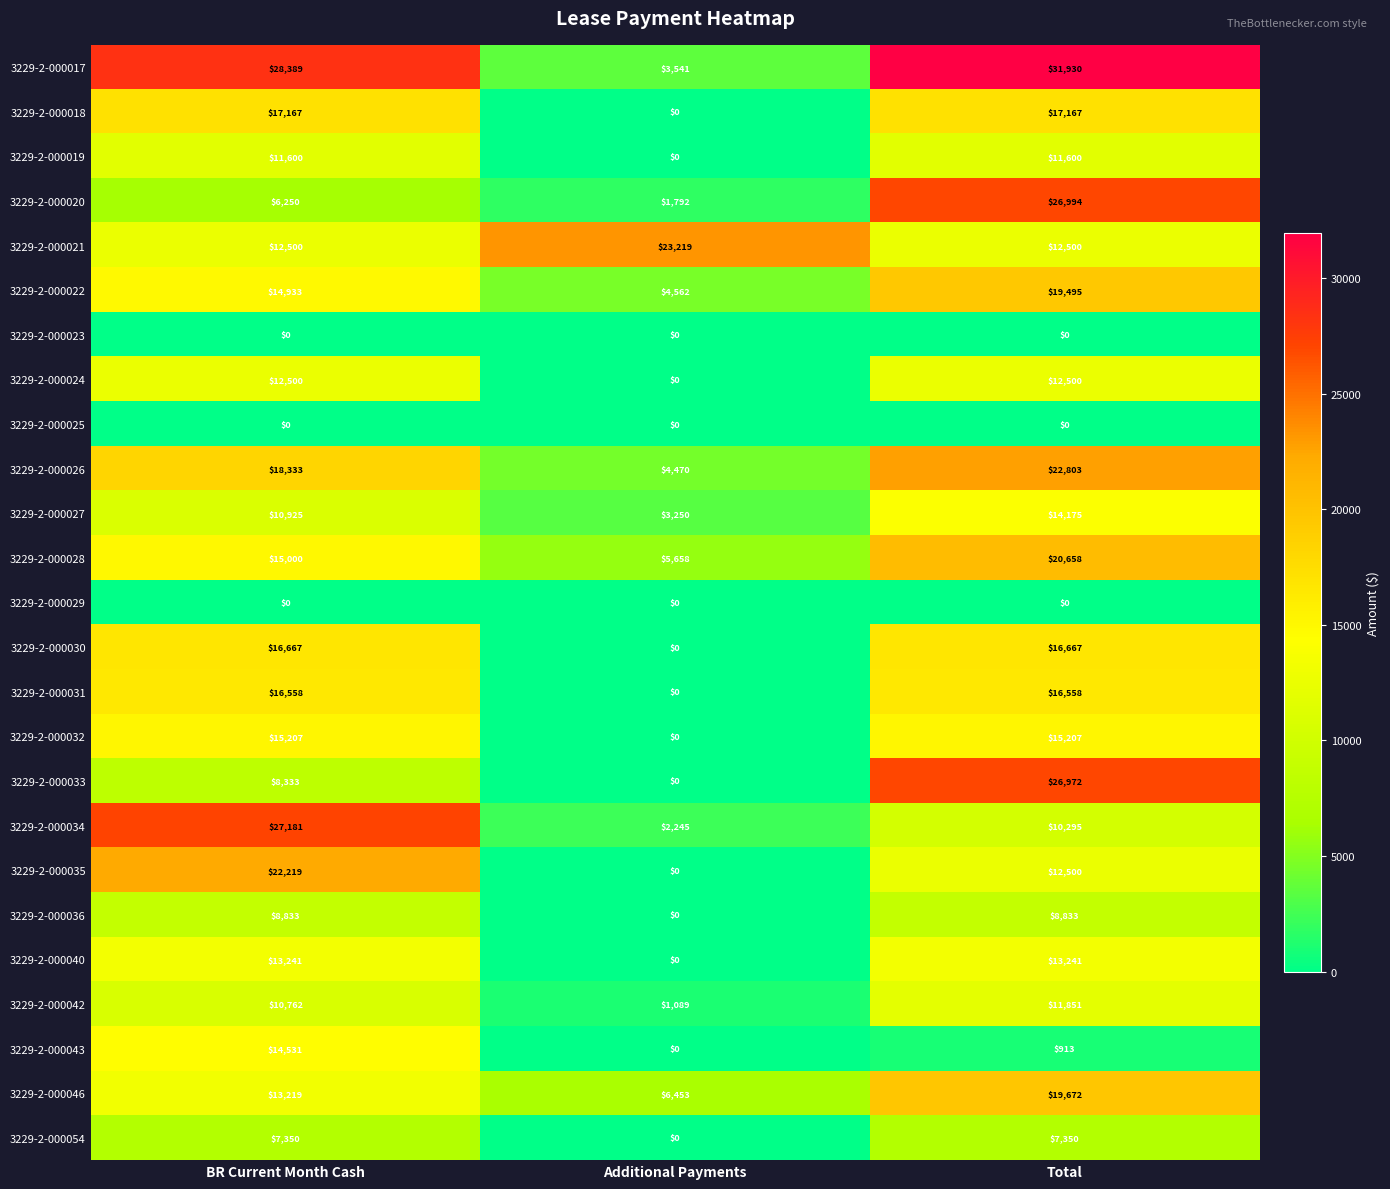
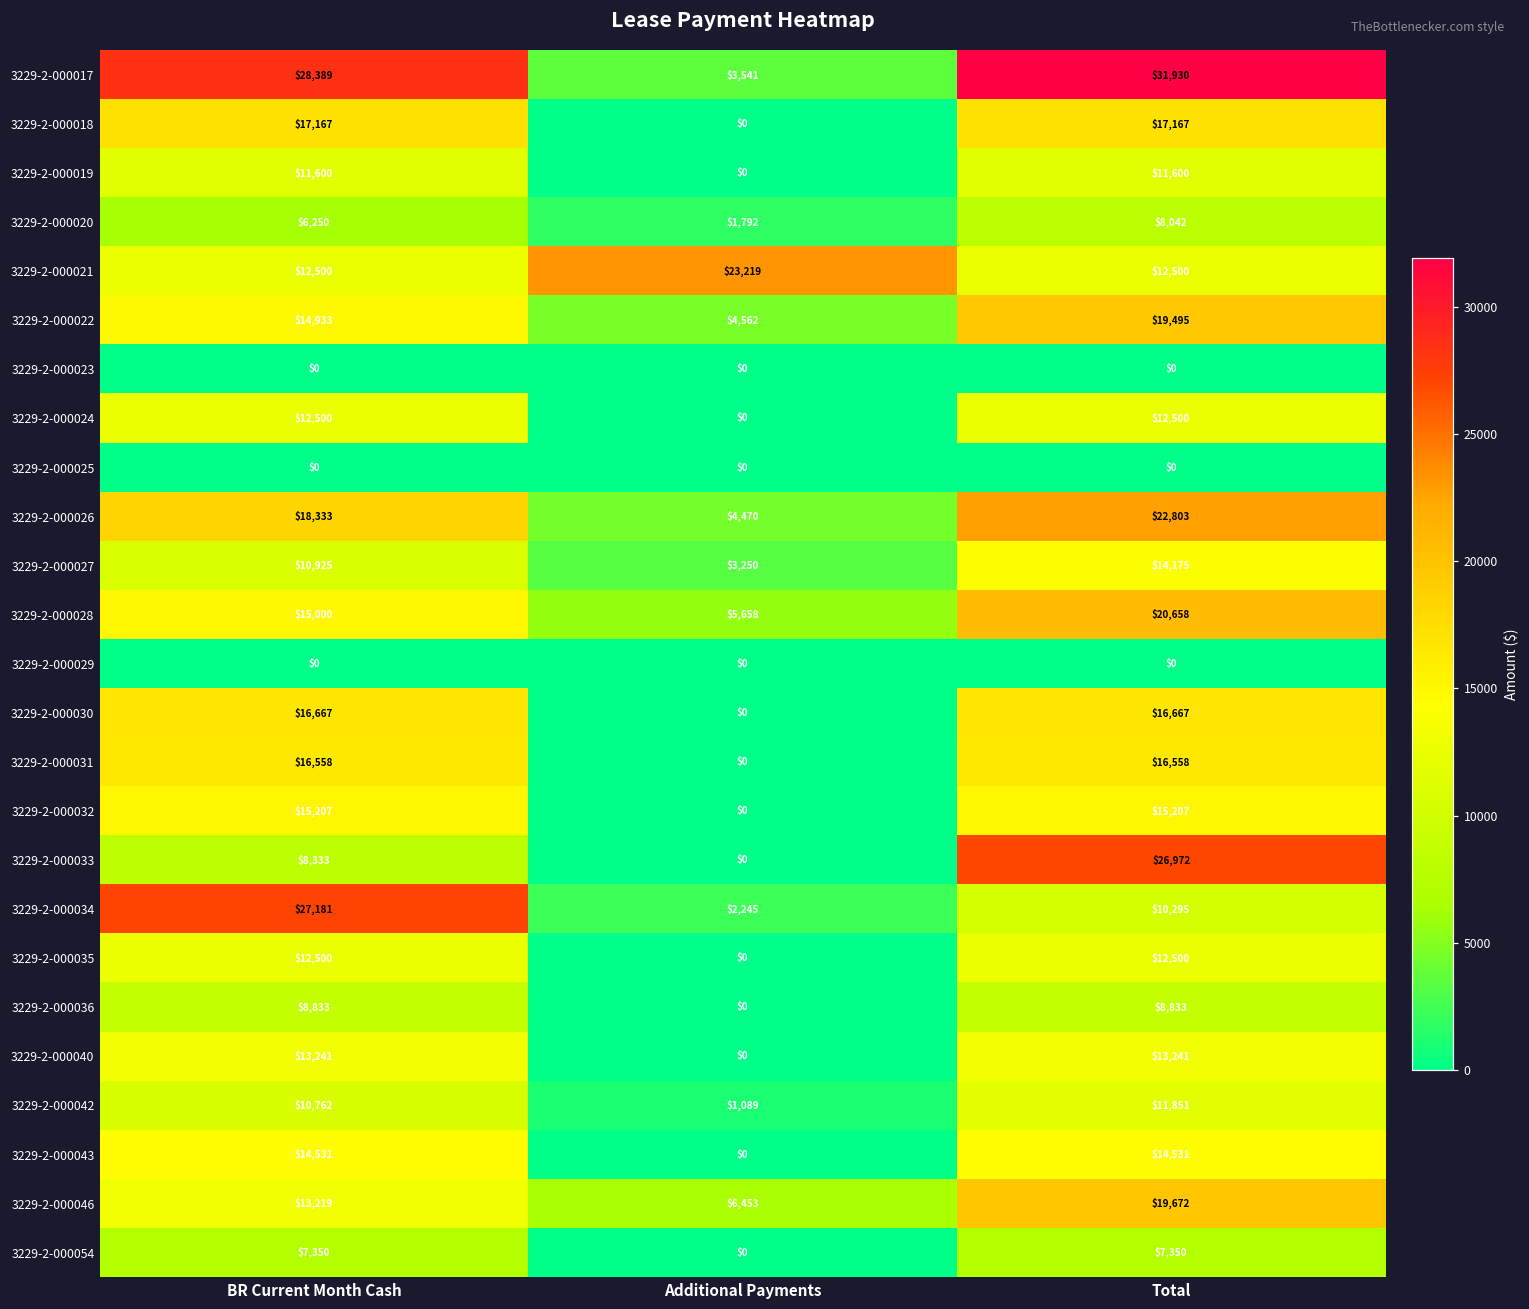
3229-2-000020, Total: $26,994 -> $8,042
3229-2-000035, BR Current Month Cash: $22,219 -> $12,500
3229-2-000043, Total: $913 -> $14,531
